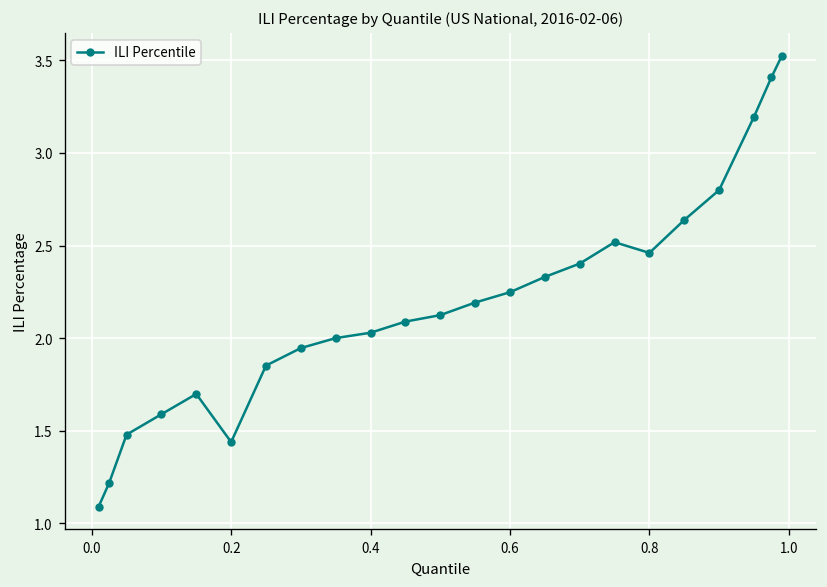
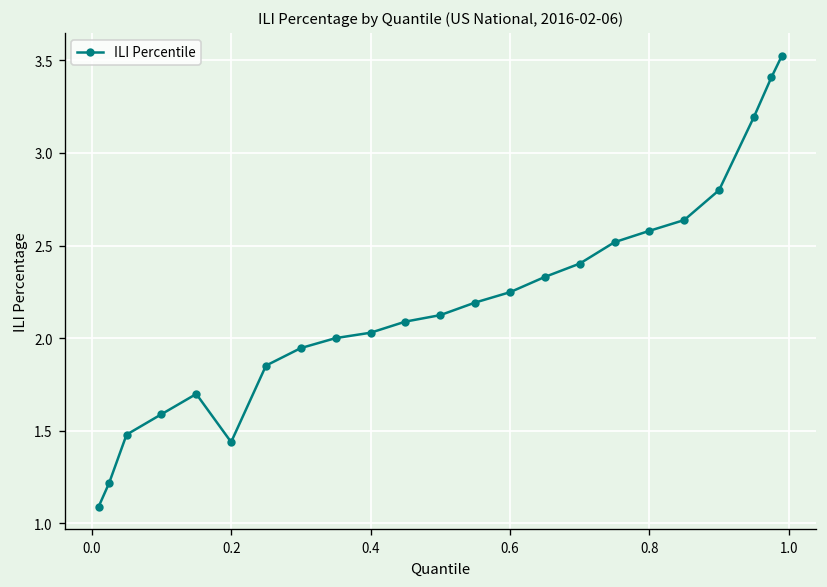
0.8: 2.46 -> 2.58
